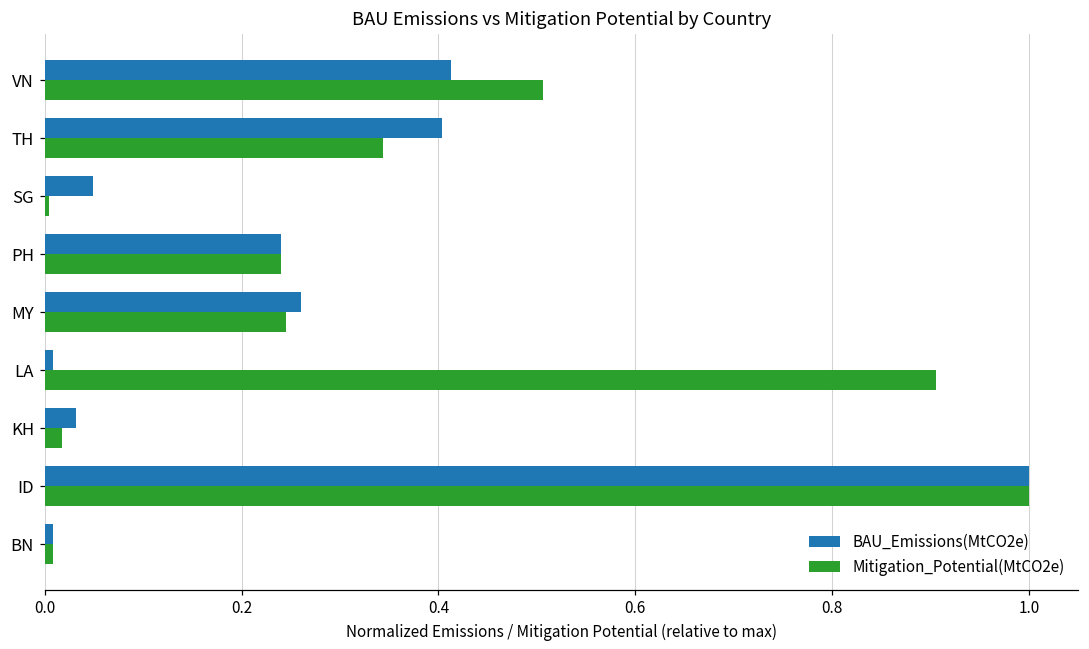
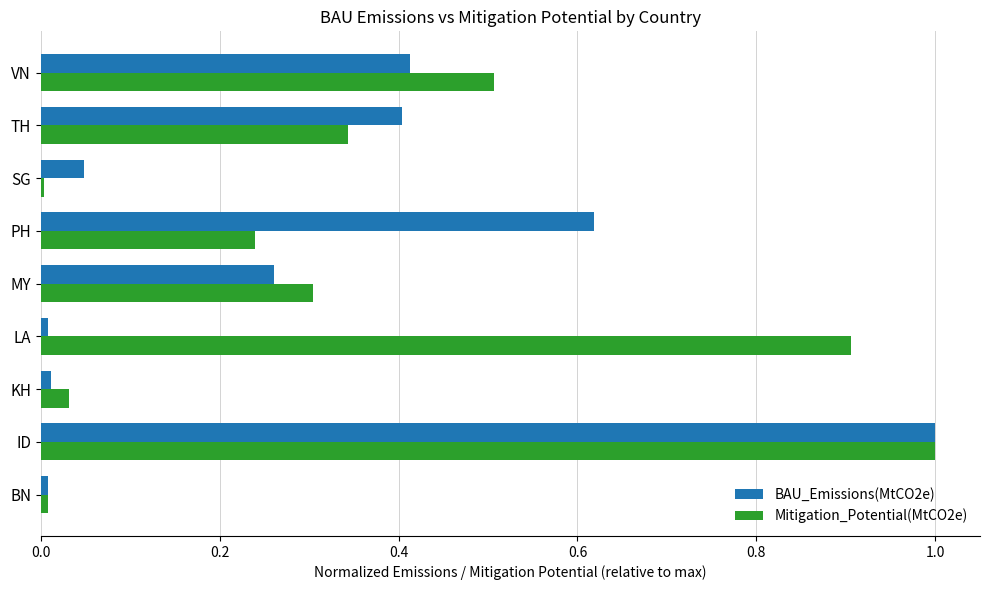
BAU_Emissions(MtCO2e), PH: 0.24 -> 0.62
Mitigation_Potential(MtCO2e), MY: 0.24 -> 0.30
BAU_Emissions(MtCO2e), KH: 0.03 -> 0.01
Mitigation_Potential(MtCO2e), KH: 0.02 -> 0.03
